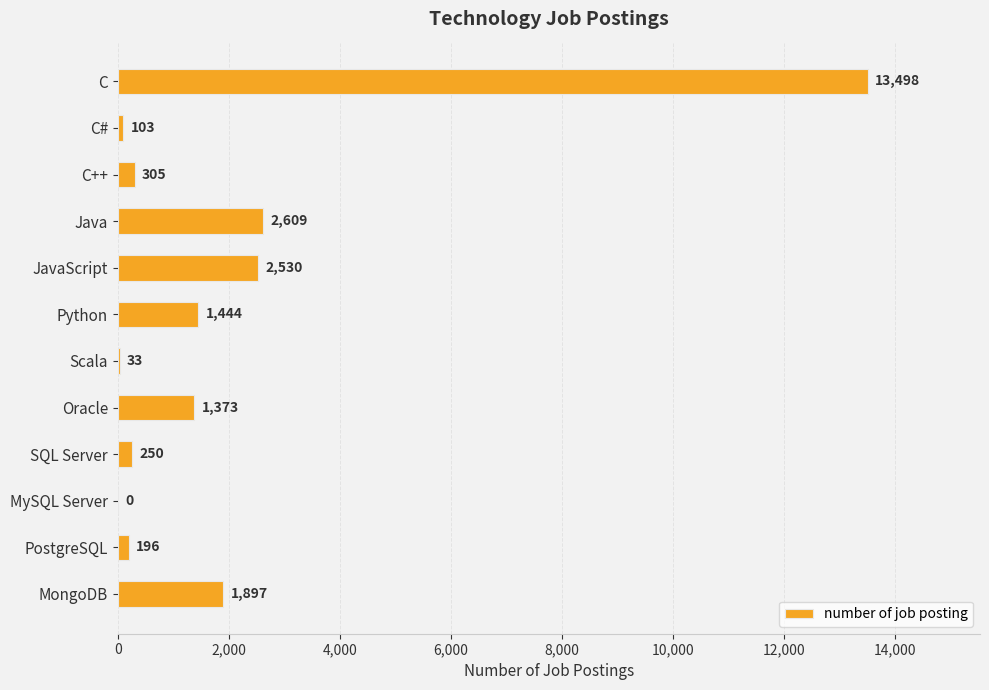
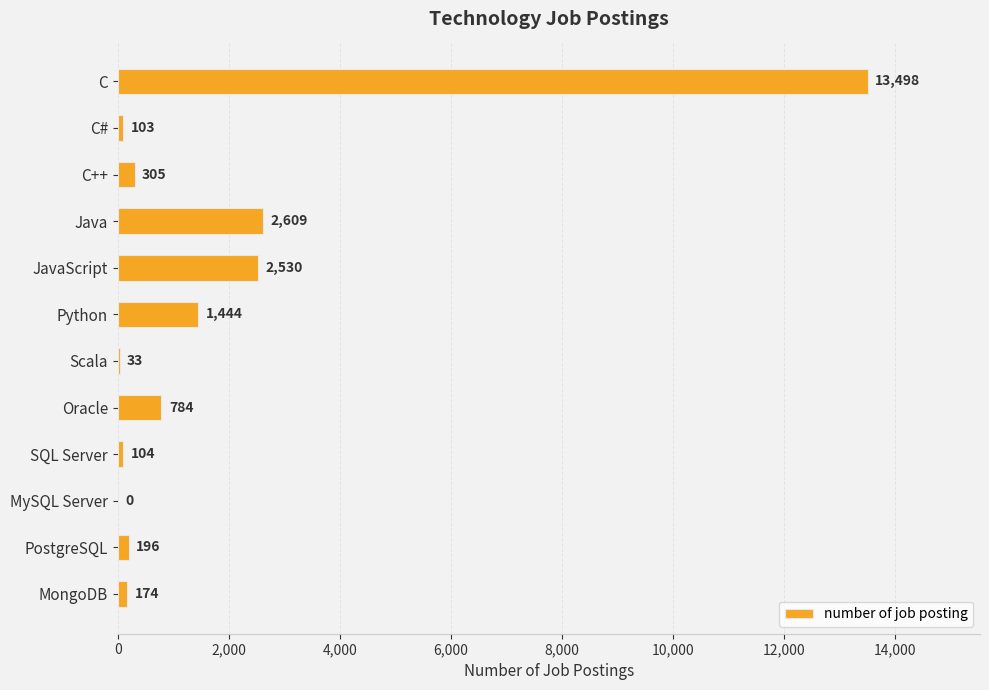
Oracle: 1,373 -> 784
SQL Server: 250 -> 104
MongoDB: 1,897 -> 174
